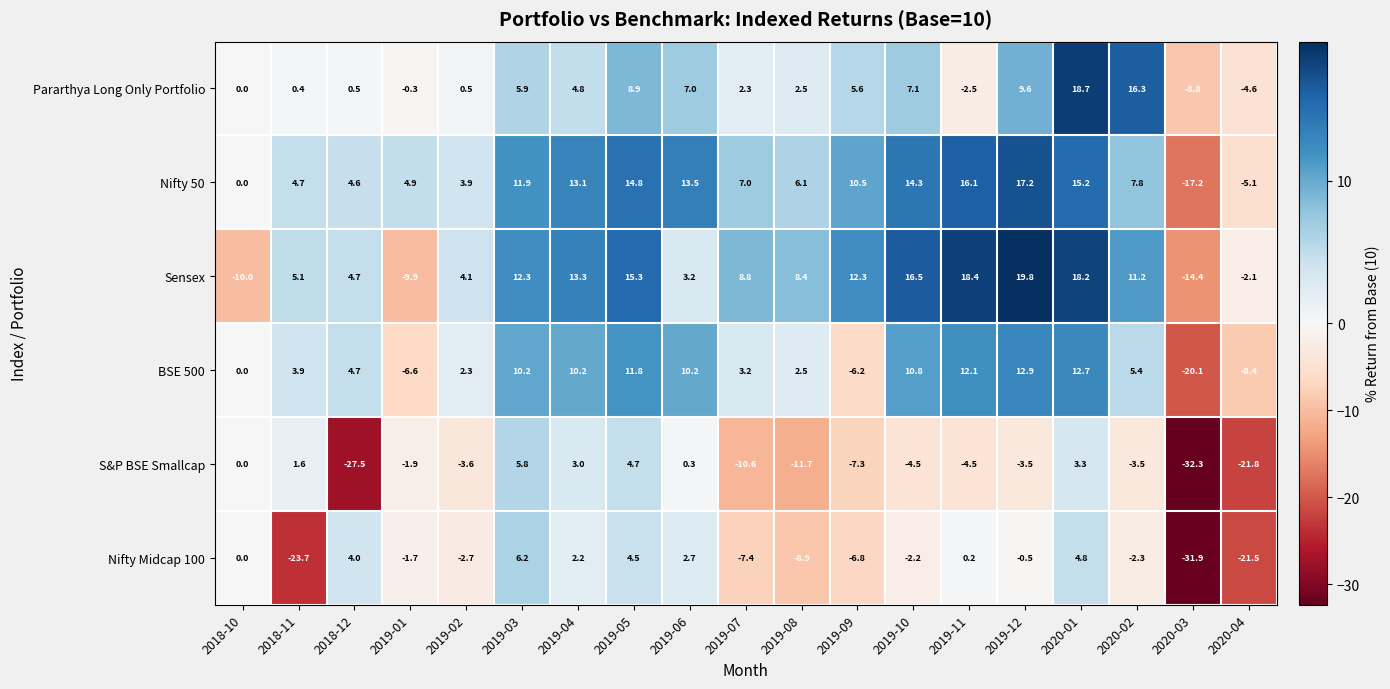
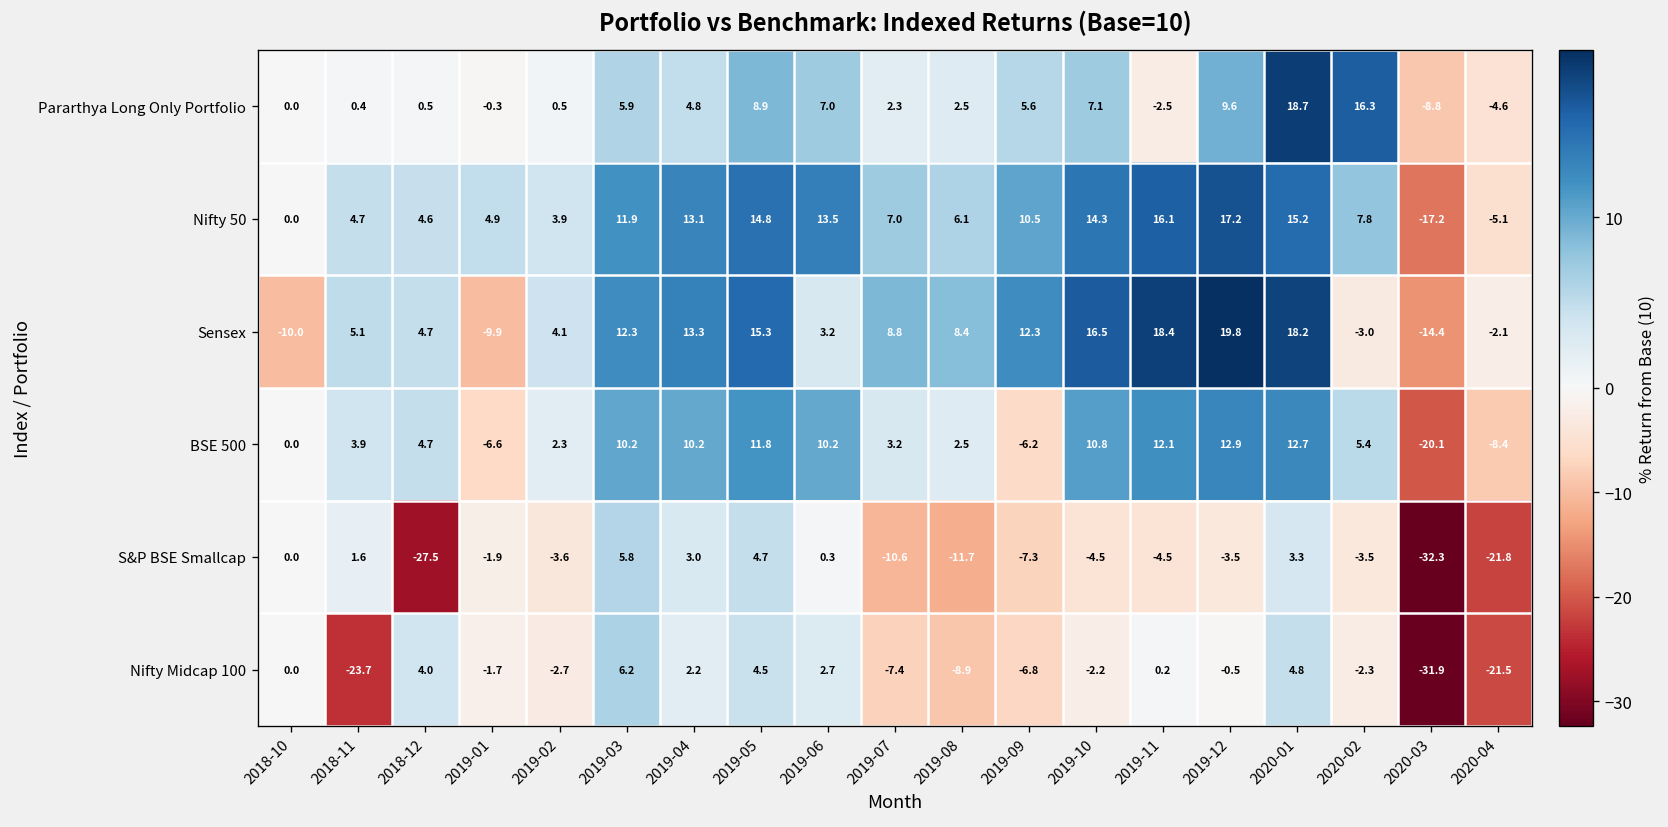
Sensex, 2020-02: 11.2 -> -3.0
